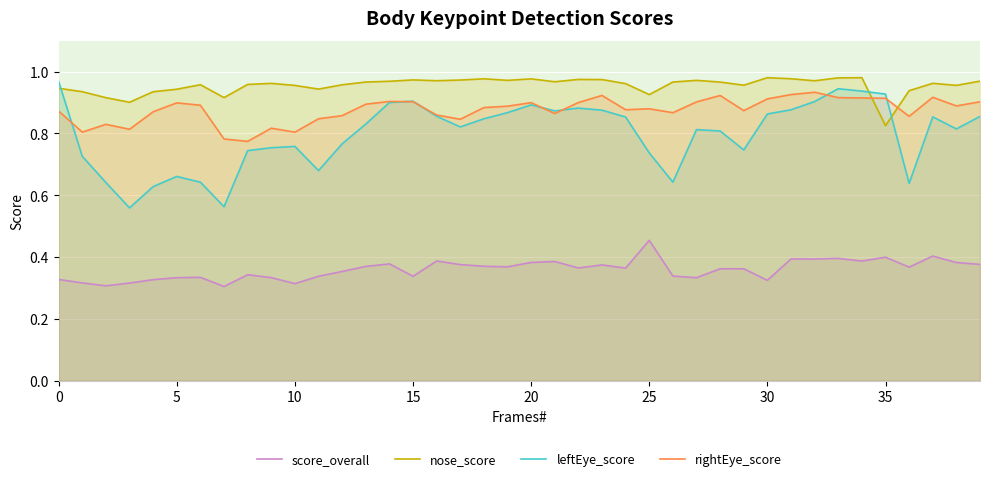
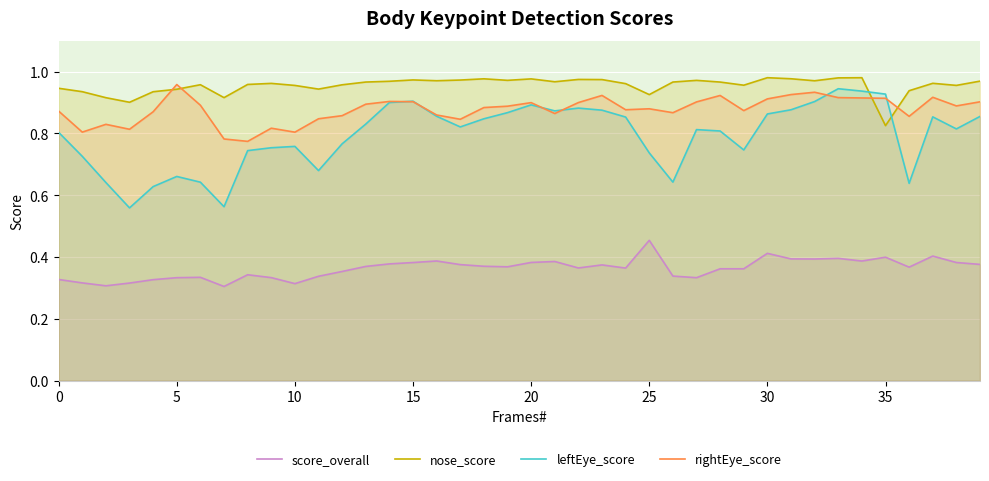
leftEye_score, 0: 0.97 -> 0.80
rightEye_score, 5: 0.90 -> 0.96
score_overall, 15: 0.34 -> 0.38
score_overall, 30: 0.32 -> 0.41
